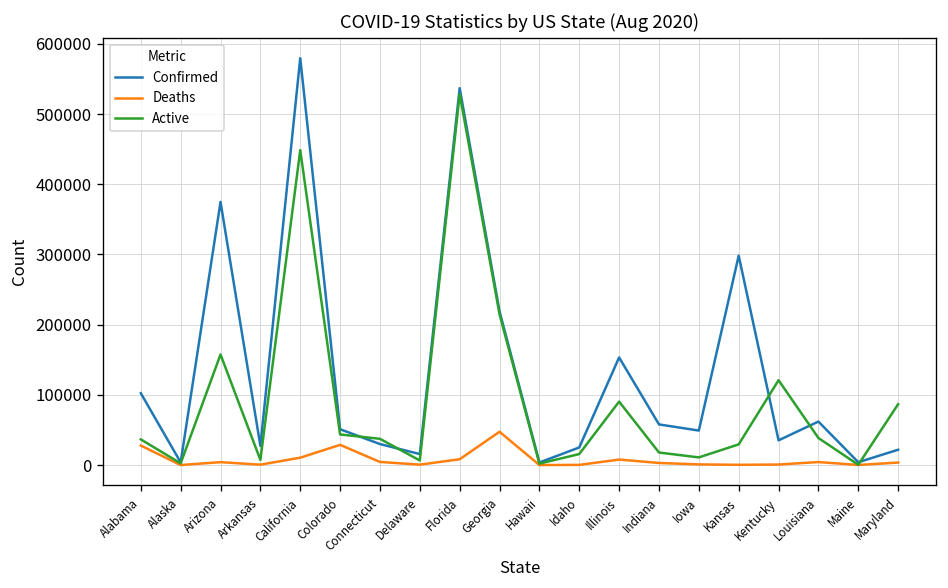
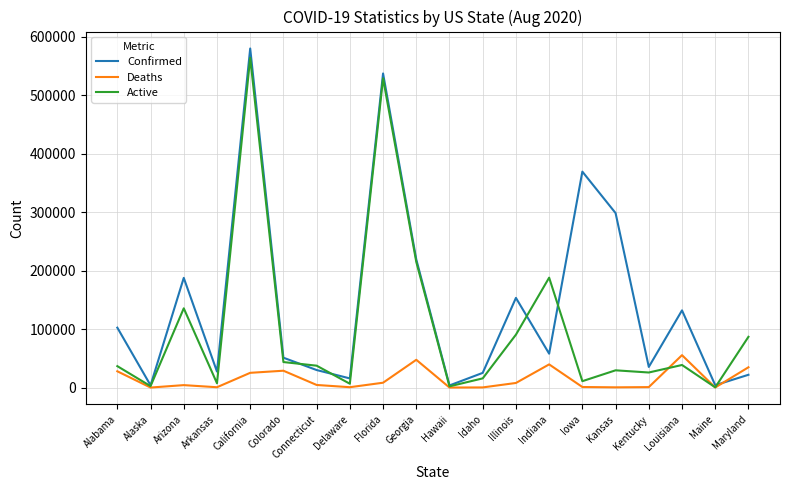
Confirmed, Arizona: 370000 -> 190000
Active, Arizona: 160000 -> 140000
Deaths, California: 10000 -> 30000
Active, California: 450000 -> 560000
Deaths, Indiana: 0 -> 40000
Active, Indiana: 20000 -> 190000
Confirmed, Iowa: 50000 -> 370000
Active, Kentucky: 120000 -> 30000
Confirmed, Louisiana: 60000 -> 130000
Deaths, Louisiana: 0 -> 60000
Deaths, Maryland: 0 -> 30000
